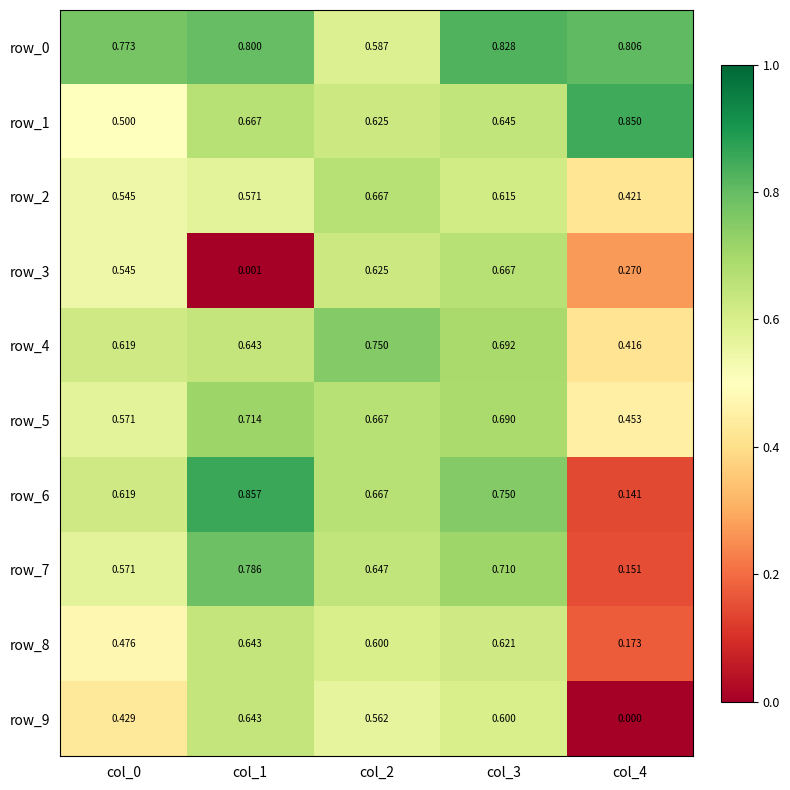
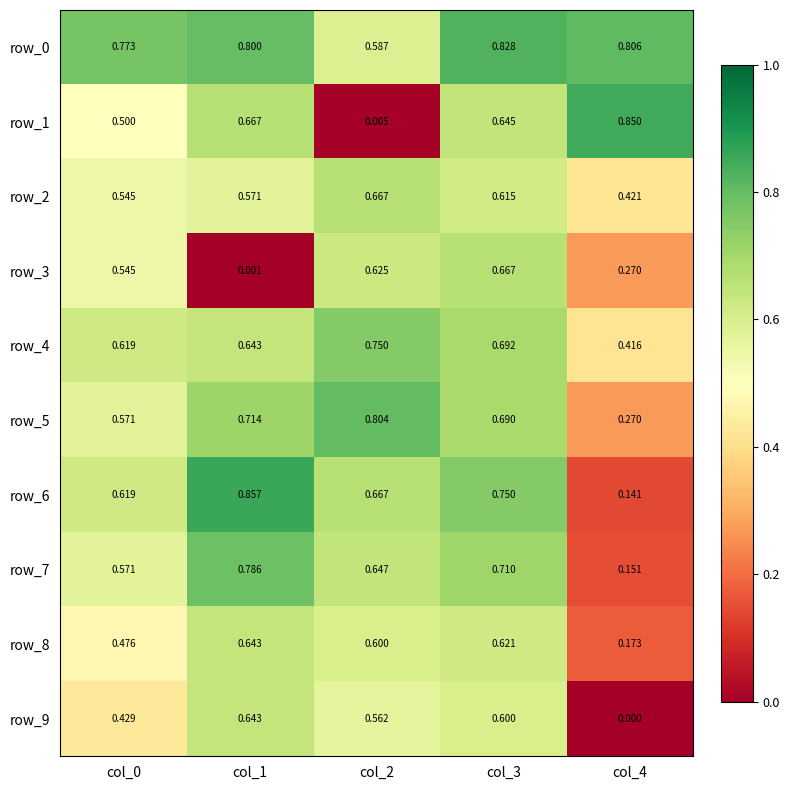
row_1, col_2: 0.625 -> 0.005
row_5, col_2: 0.667 -> 0.804
row_5, col_4: 0.453 -> 0.270
